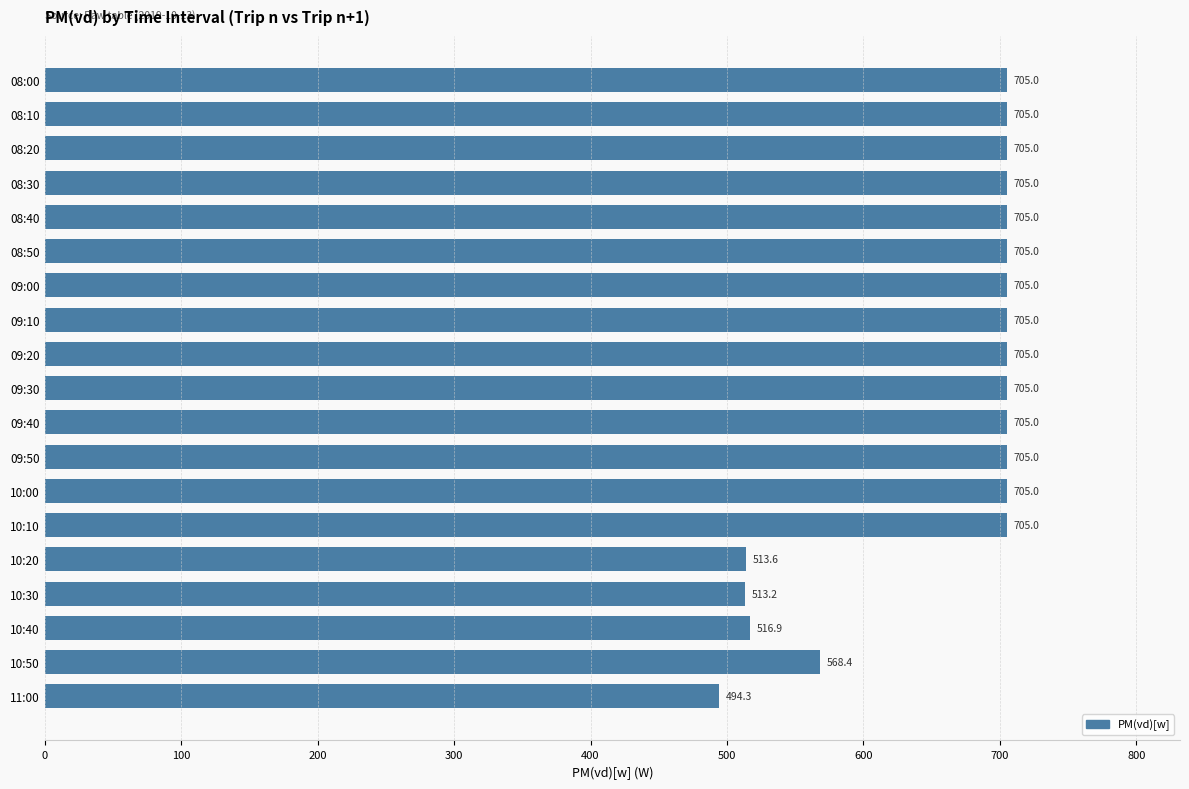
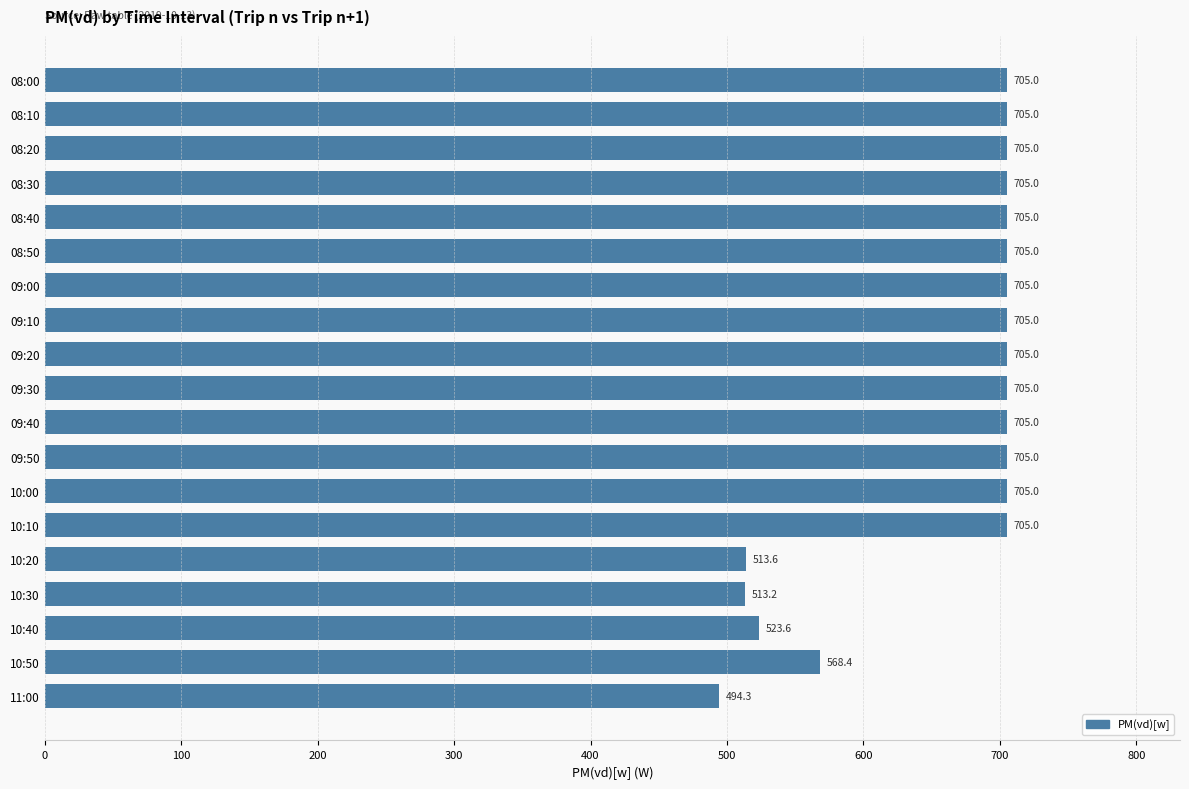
10:40: 516.9 -> 523.6
